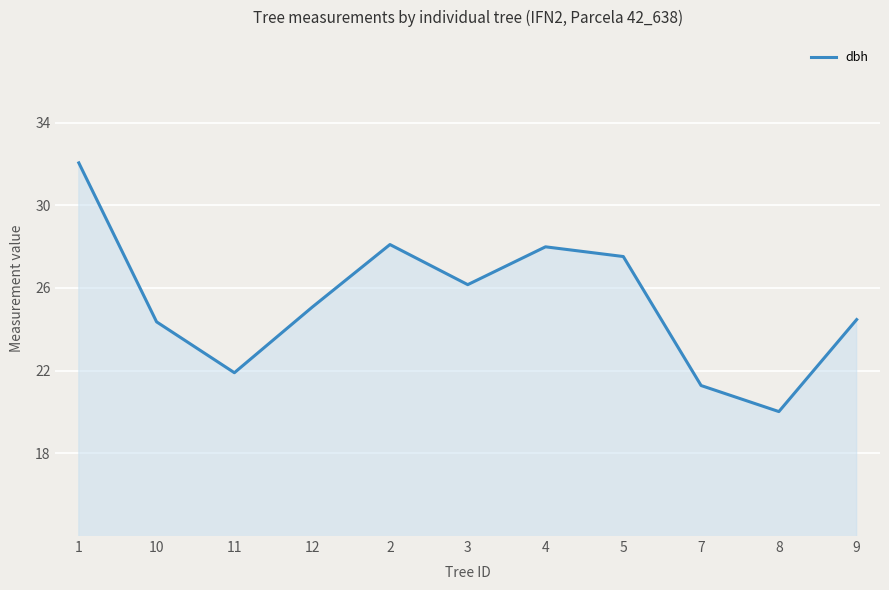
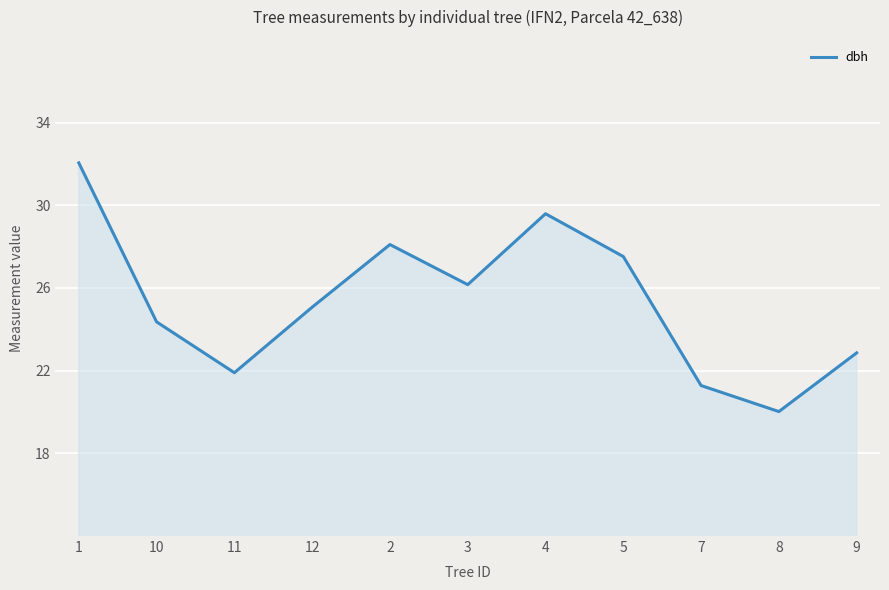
4: 28.0 -> 29.6
9: 24.5 -> 22.9
